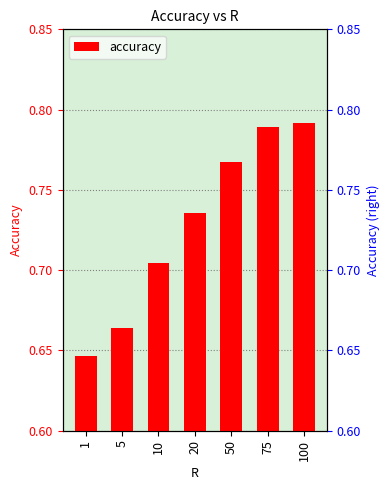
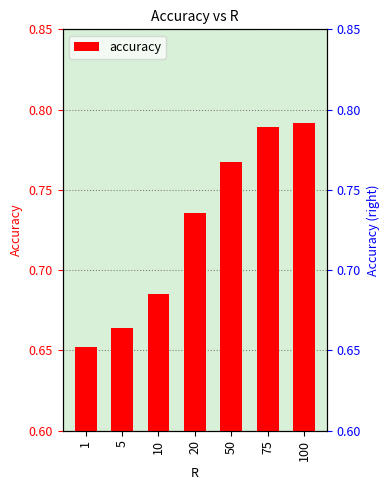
1: 0.647 -> 0.652
10: 0.704 -> 0.685
